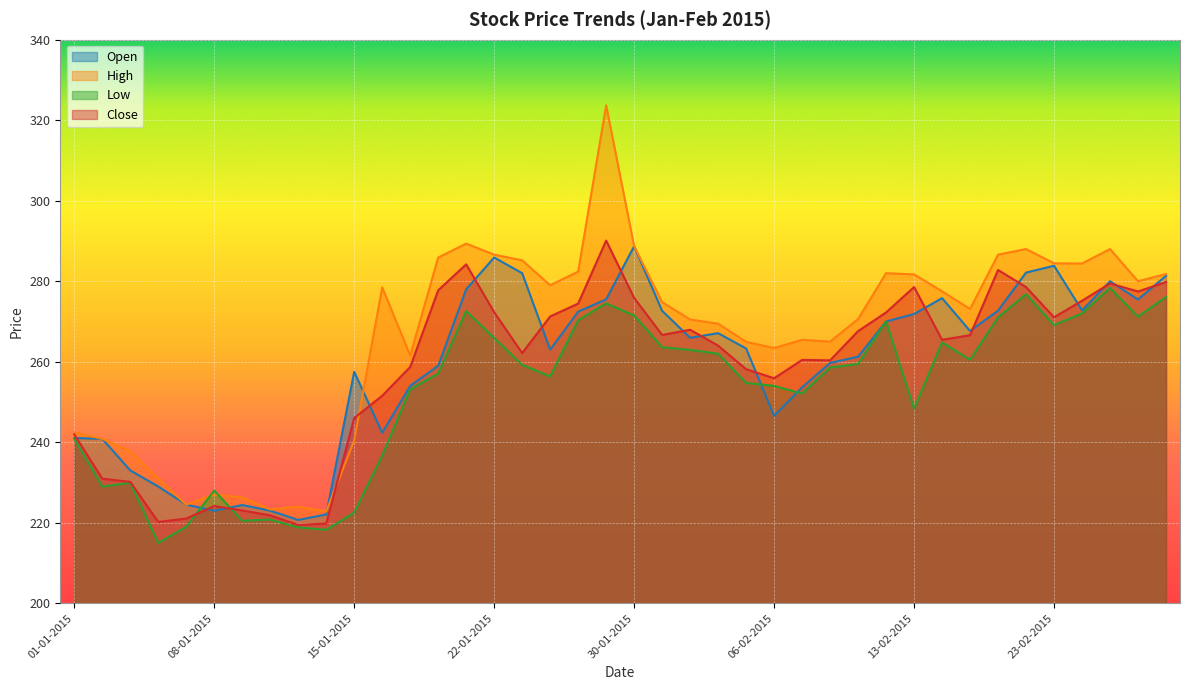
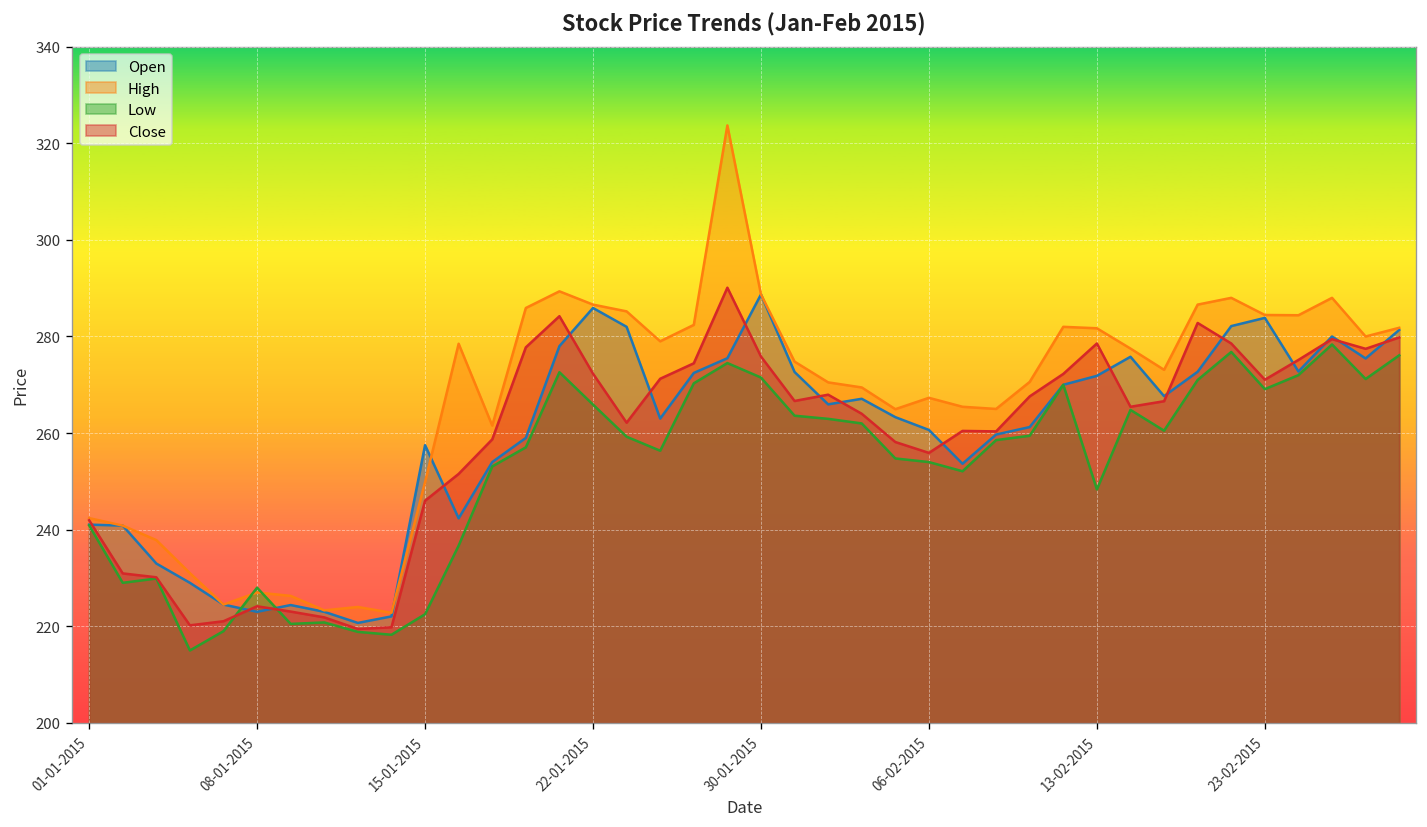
High, 15-01-2015: 240 -> 250
Open, 06-02-2015: 247 -> 261
High, 06-02-2015: 263 -> 267
